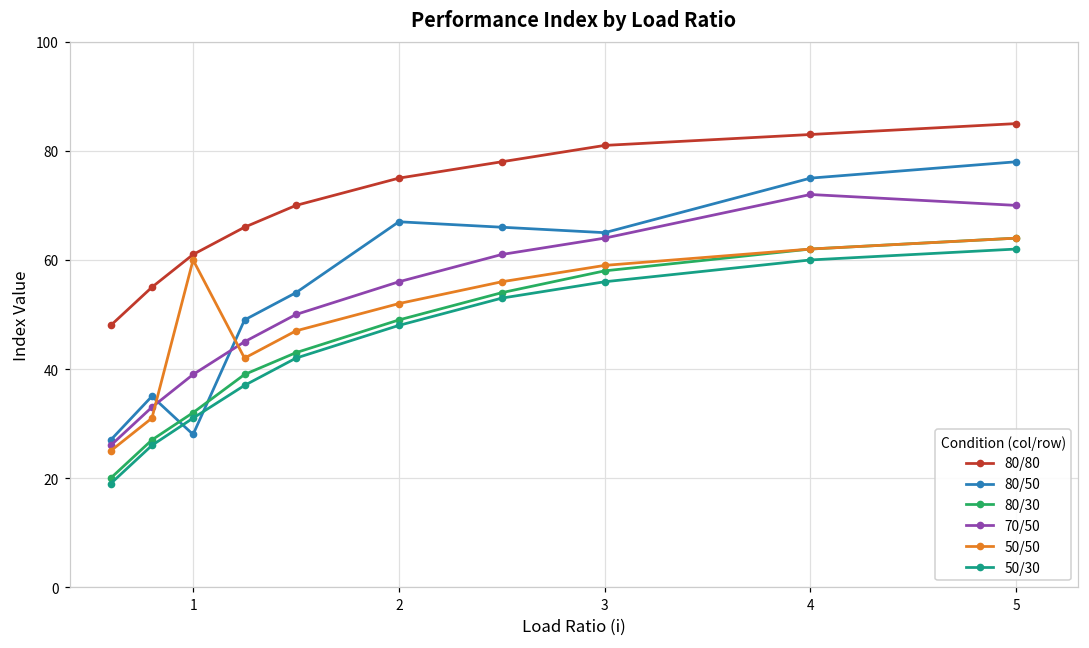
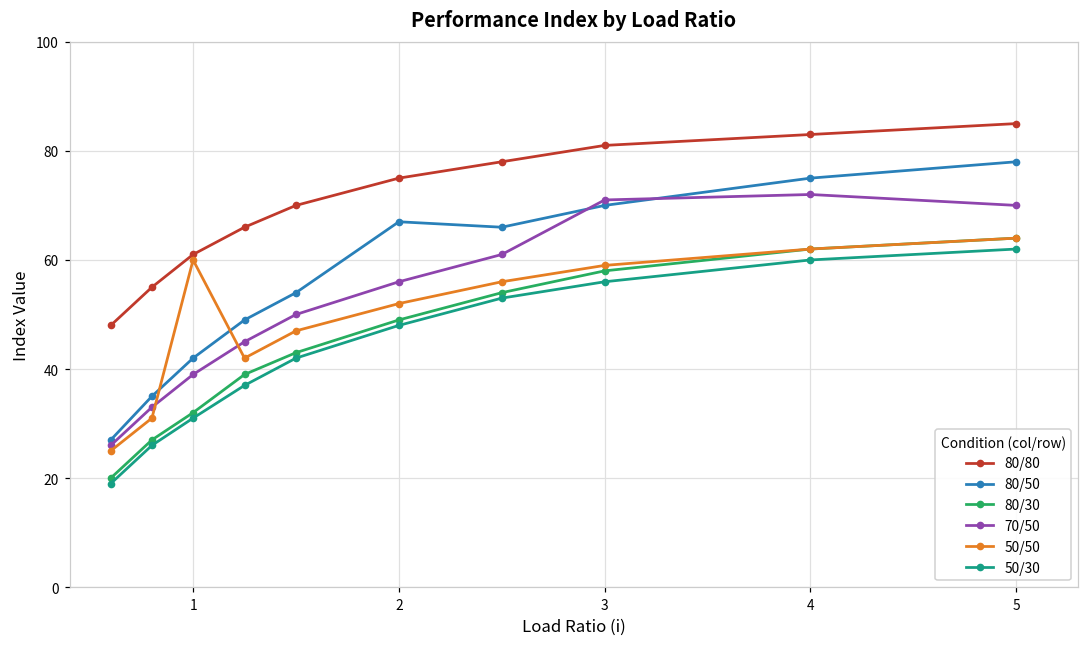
80/50, 1: 28 -> 42
80/50, 3: 65 -> 70
70/50, 3: 64 -> 71
